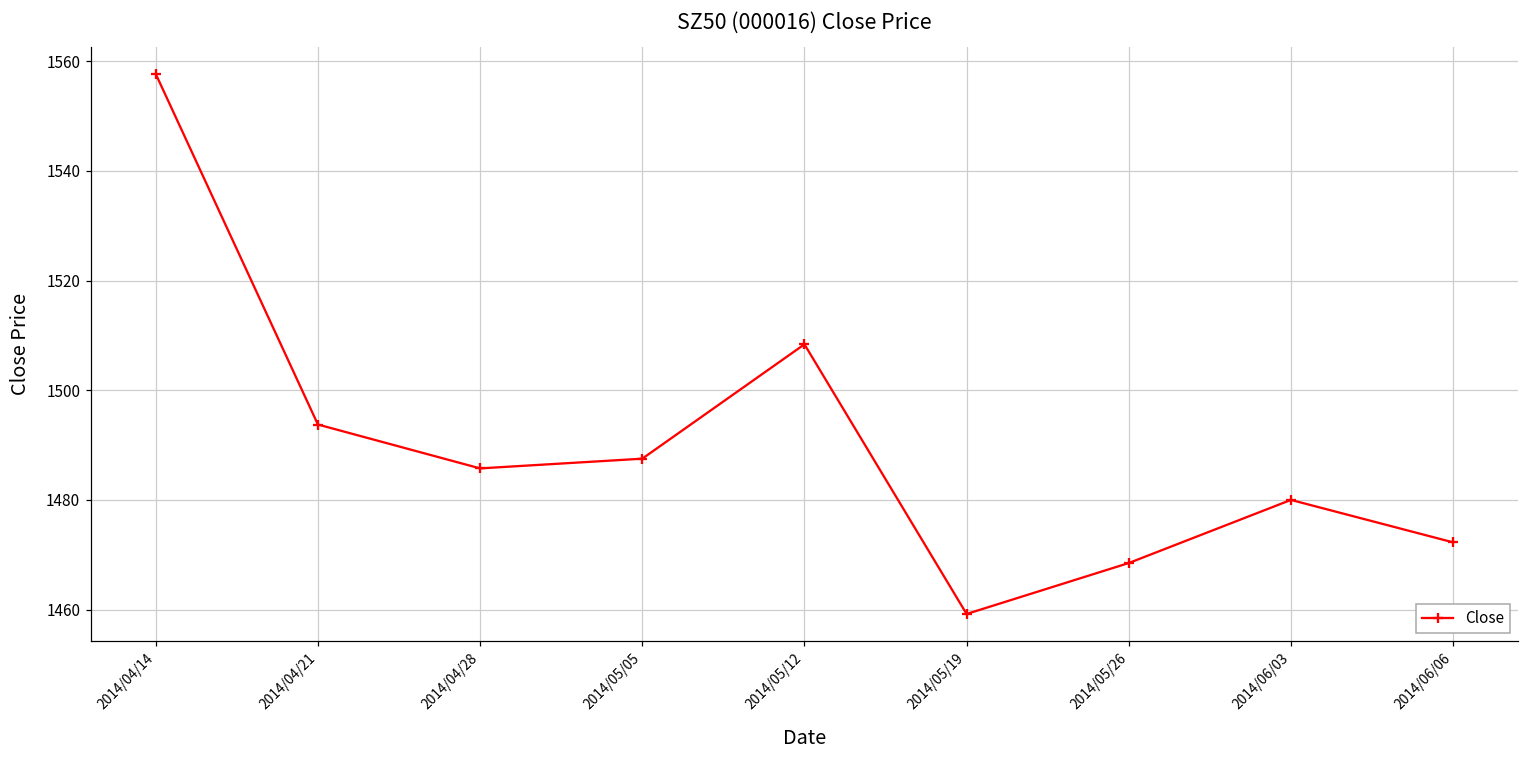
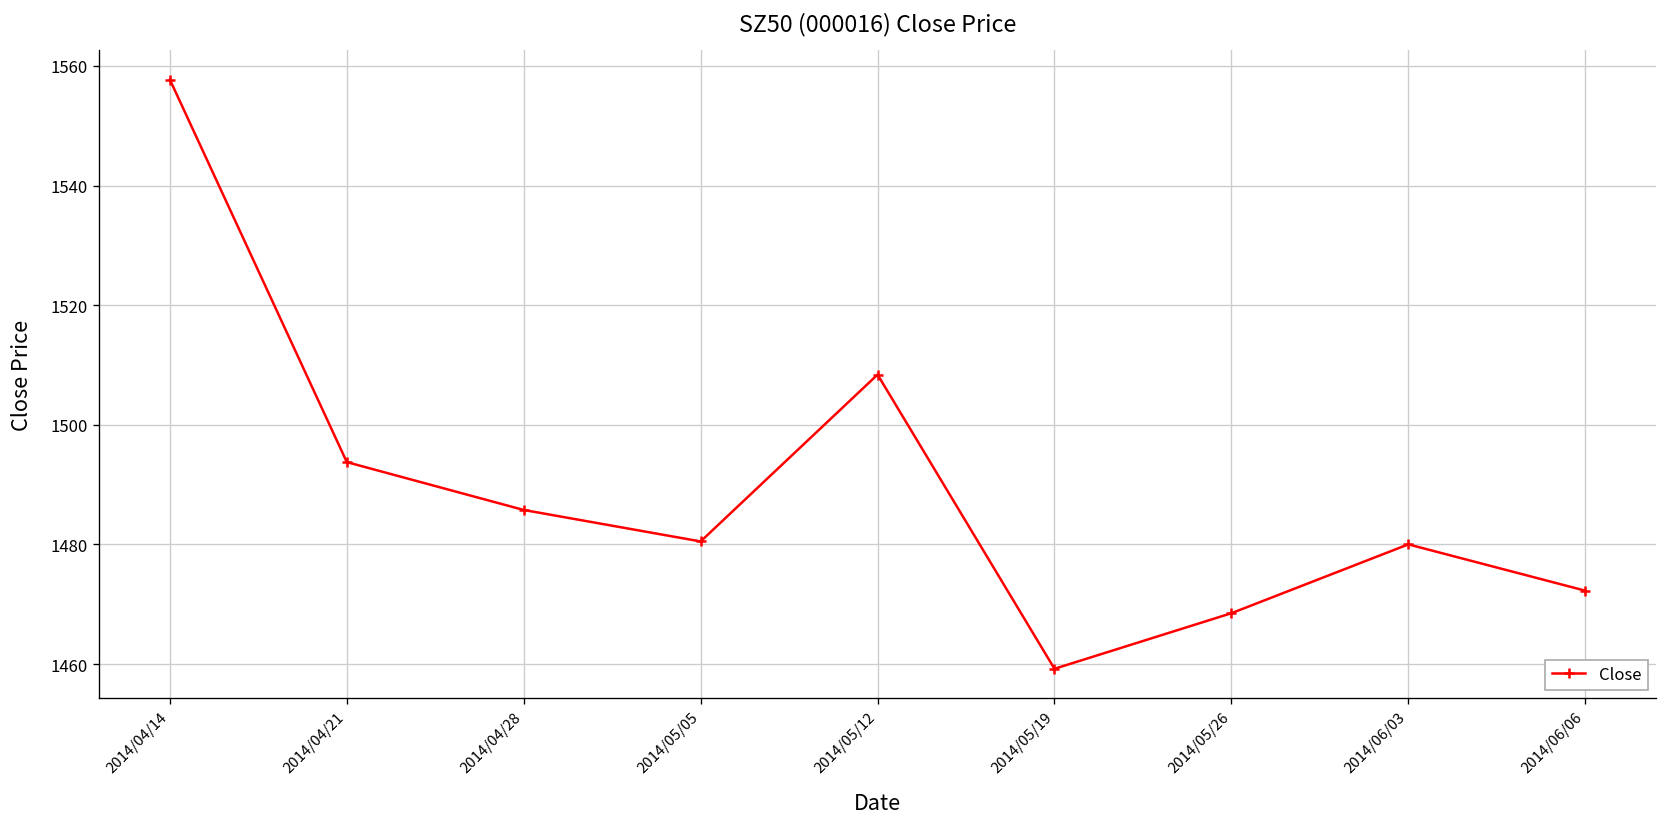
2014/05/05: 1488 -> 1481
